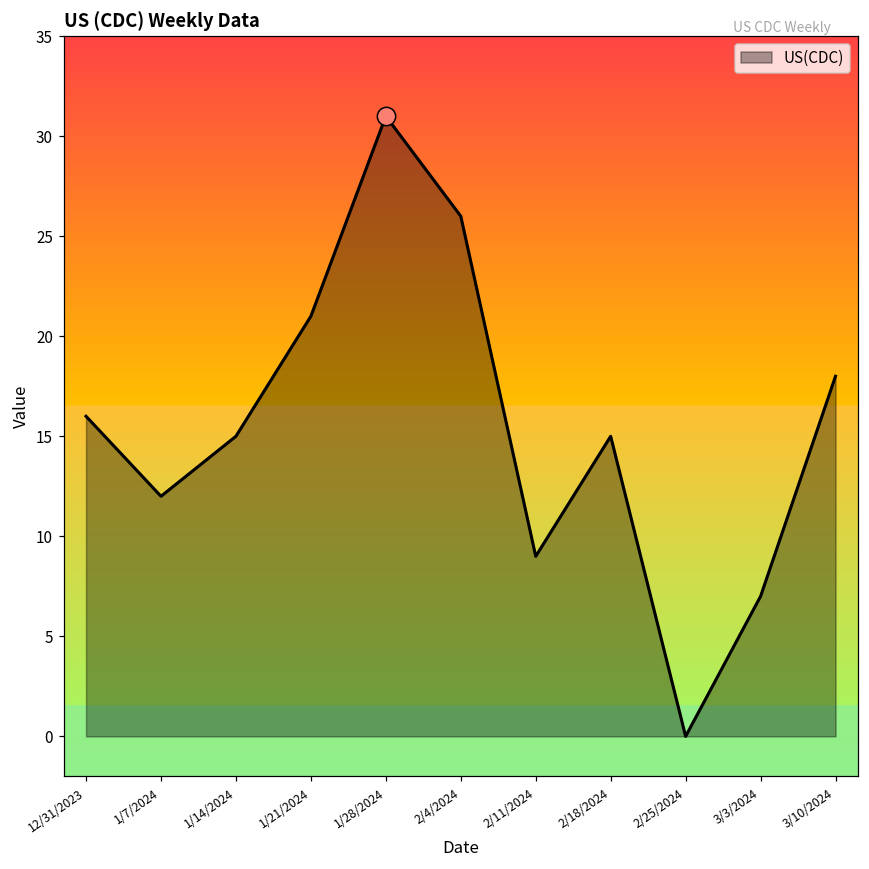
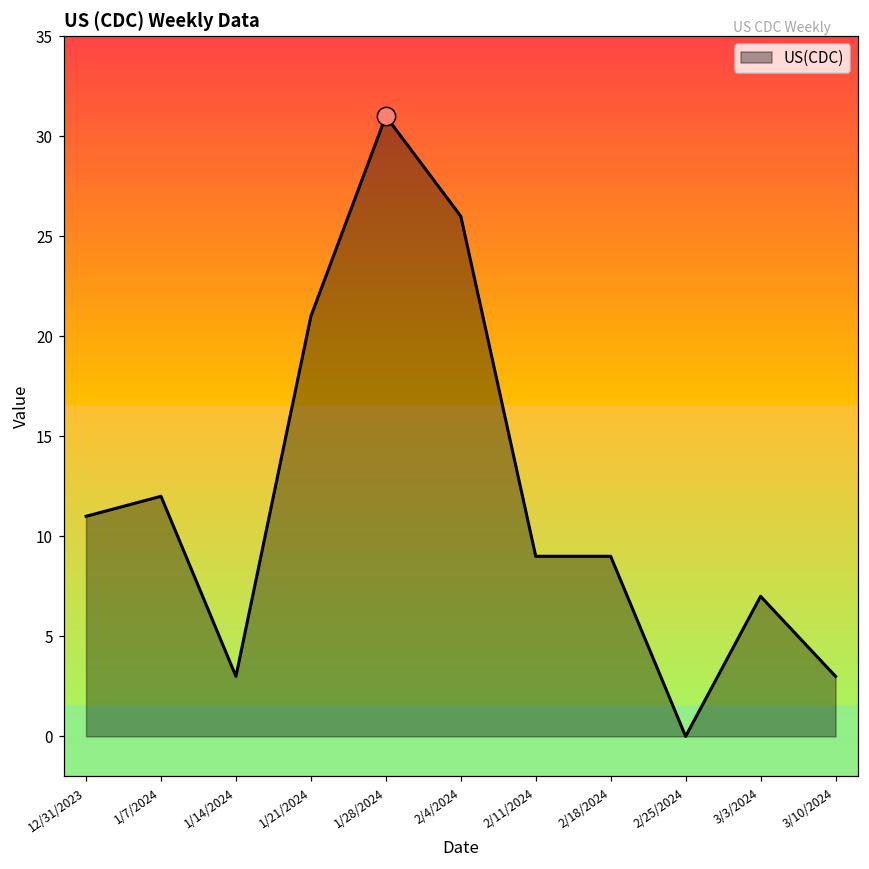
US(CDC), 12/31/2023: 16 -> 11
US(CDC), 1/14/2024: 15 -> 3
US(CDC), 2/18/2024: 15 -> 9
US(CDC), 3/10/2024: 18 -> 3
